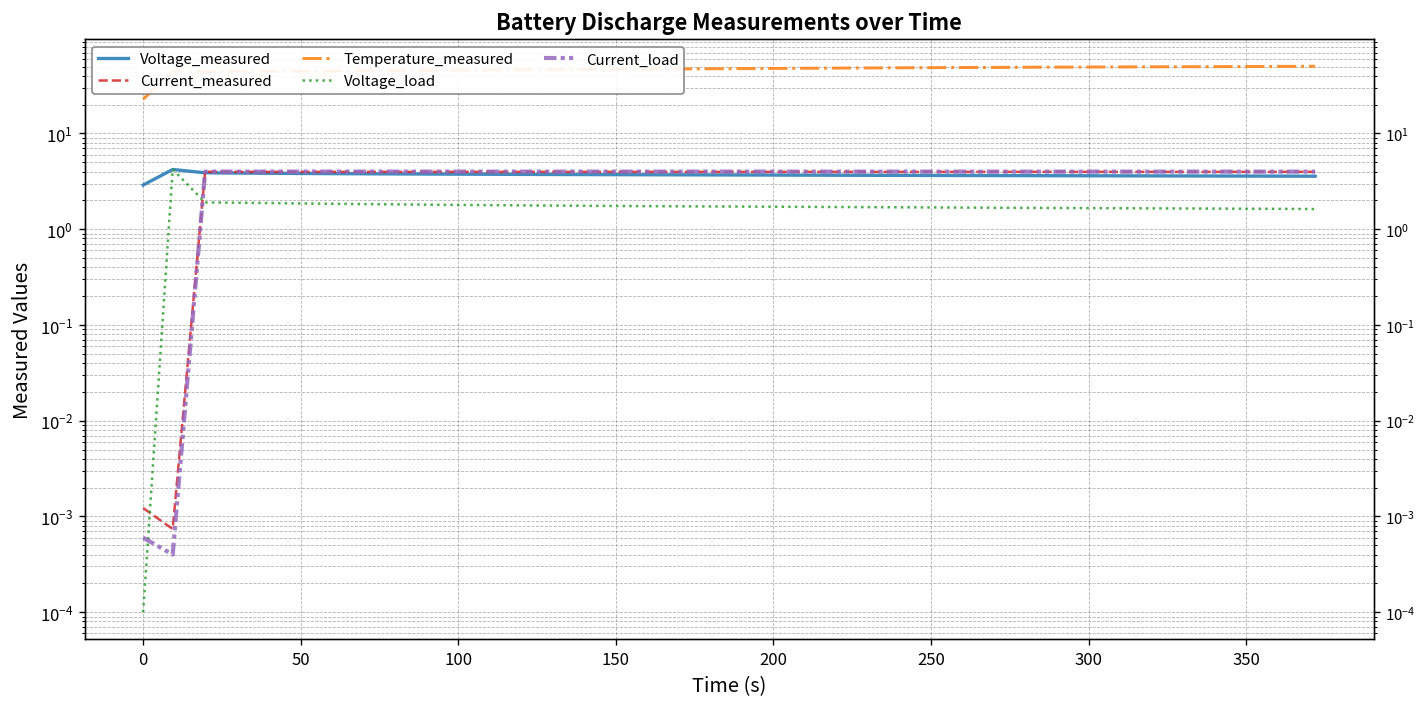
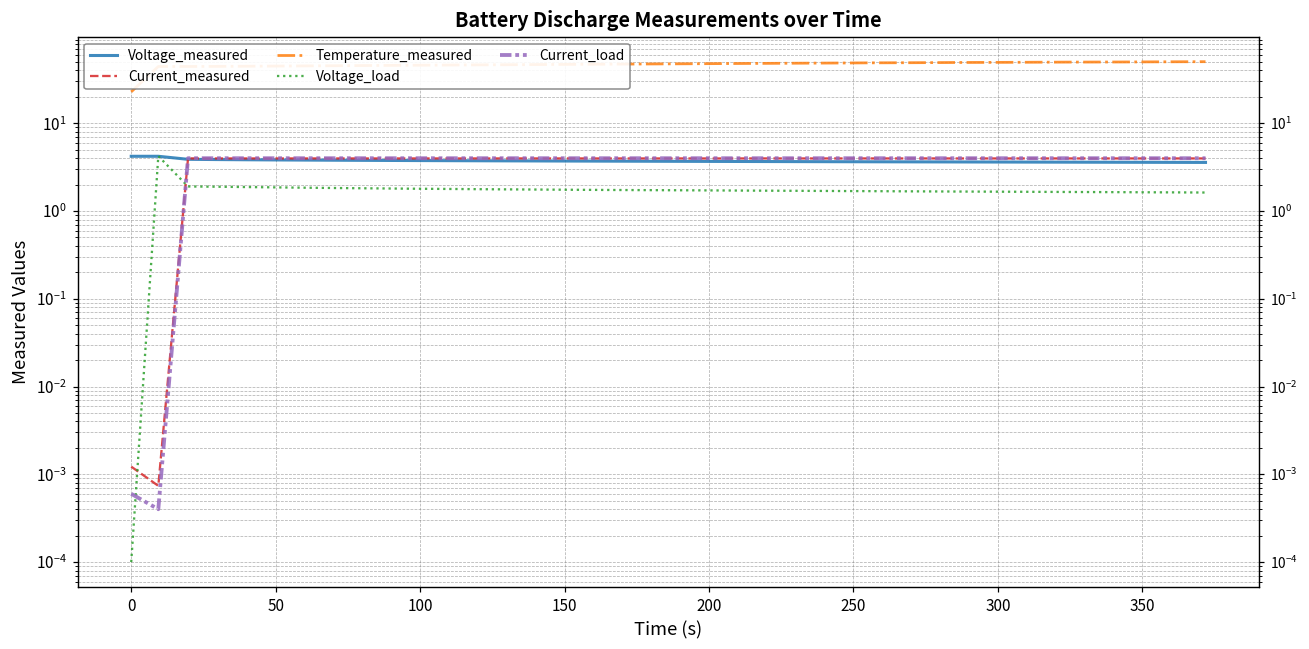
Voltage_measured, 0: 2.9 -> 4
